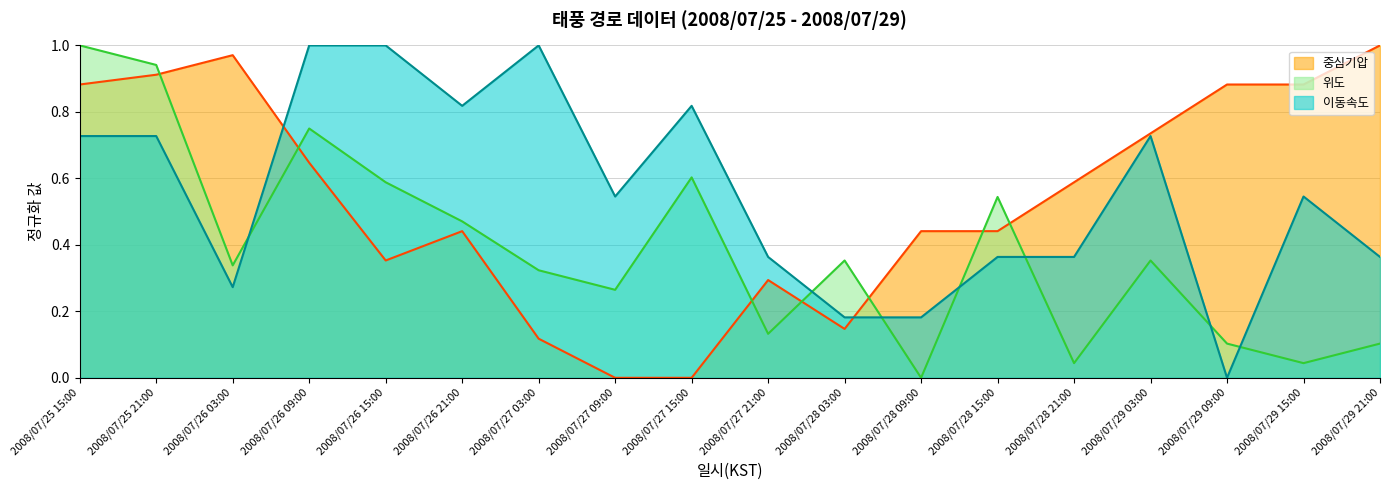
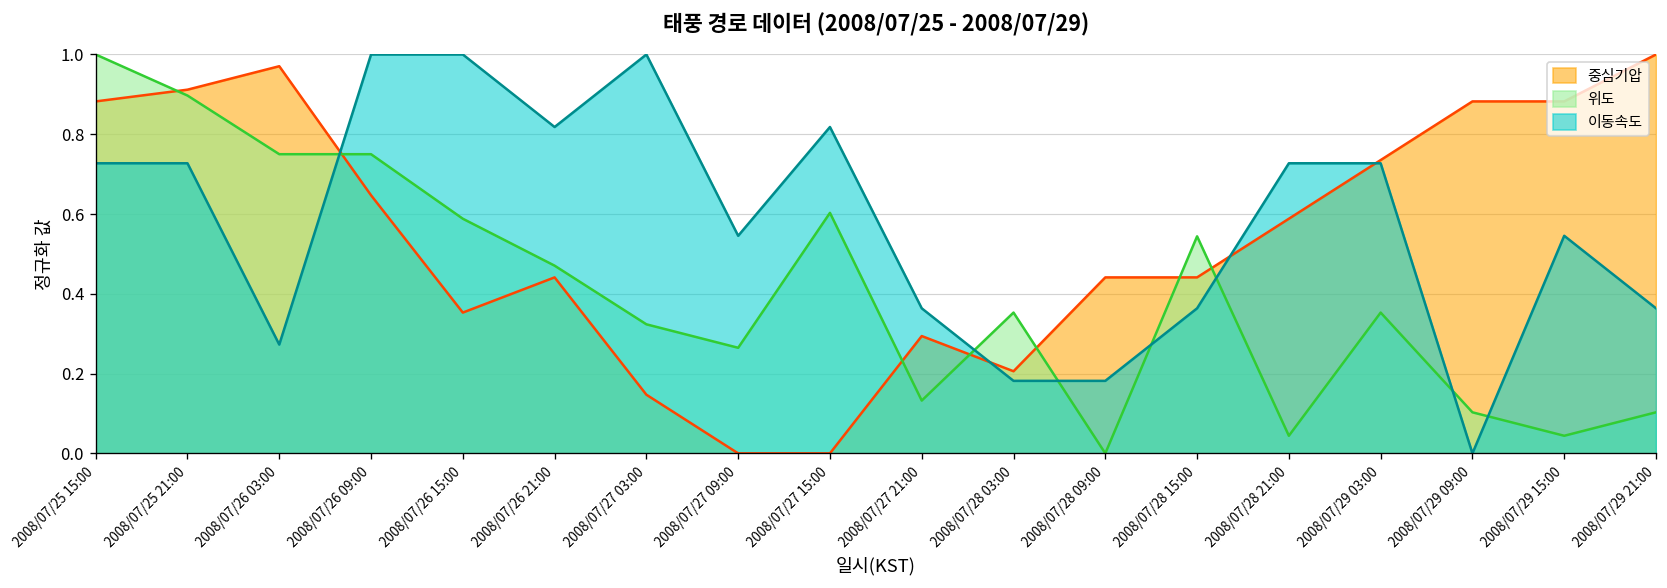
위도, 2008/07/25 21:00: 0.94 -> 0.90
위도, 2008/07/26 03:00: 0.34 -> 0.75
중심기압, 2008/07/27 03:00: 0.12 -> 0.15
중심기압, 2008/07/28 03:00: 0.15 -> 0.21
이동속도, 2008/07/28 21:00: 0.36 -> 0.73
